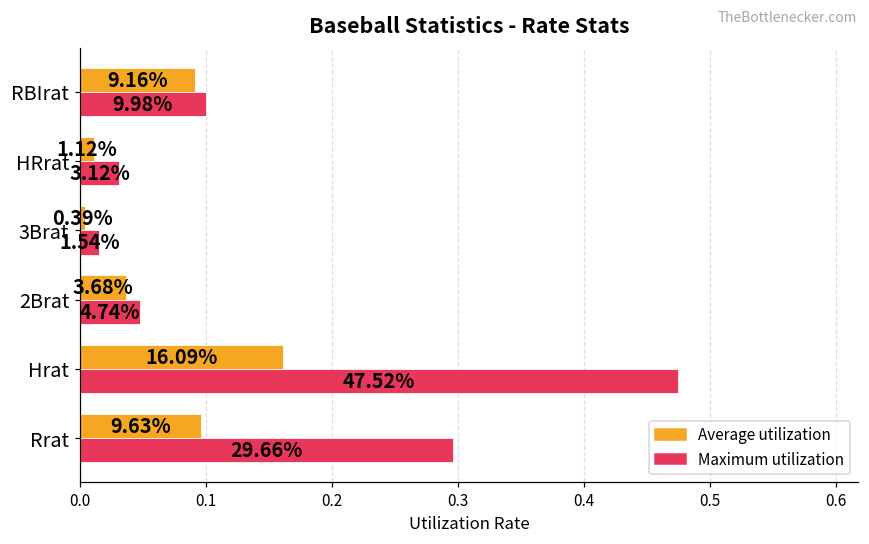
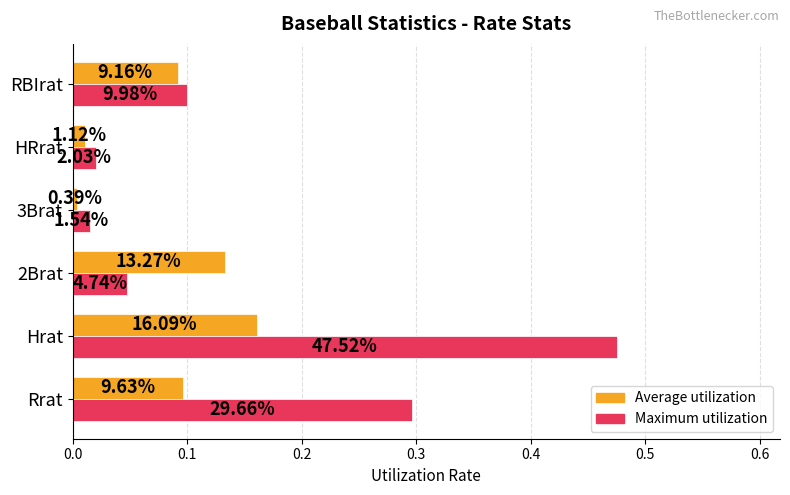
Maximum utilization, HRrat: 3.12% -> 2.03%
Average utilization, 2Brat: 3.68% -> 13.27%
